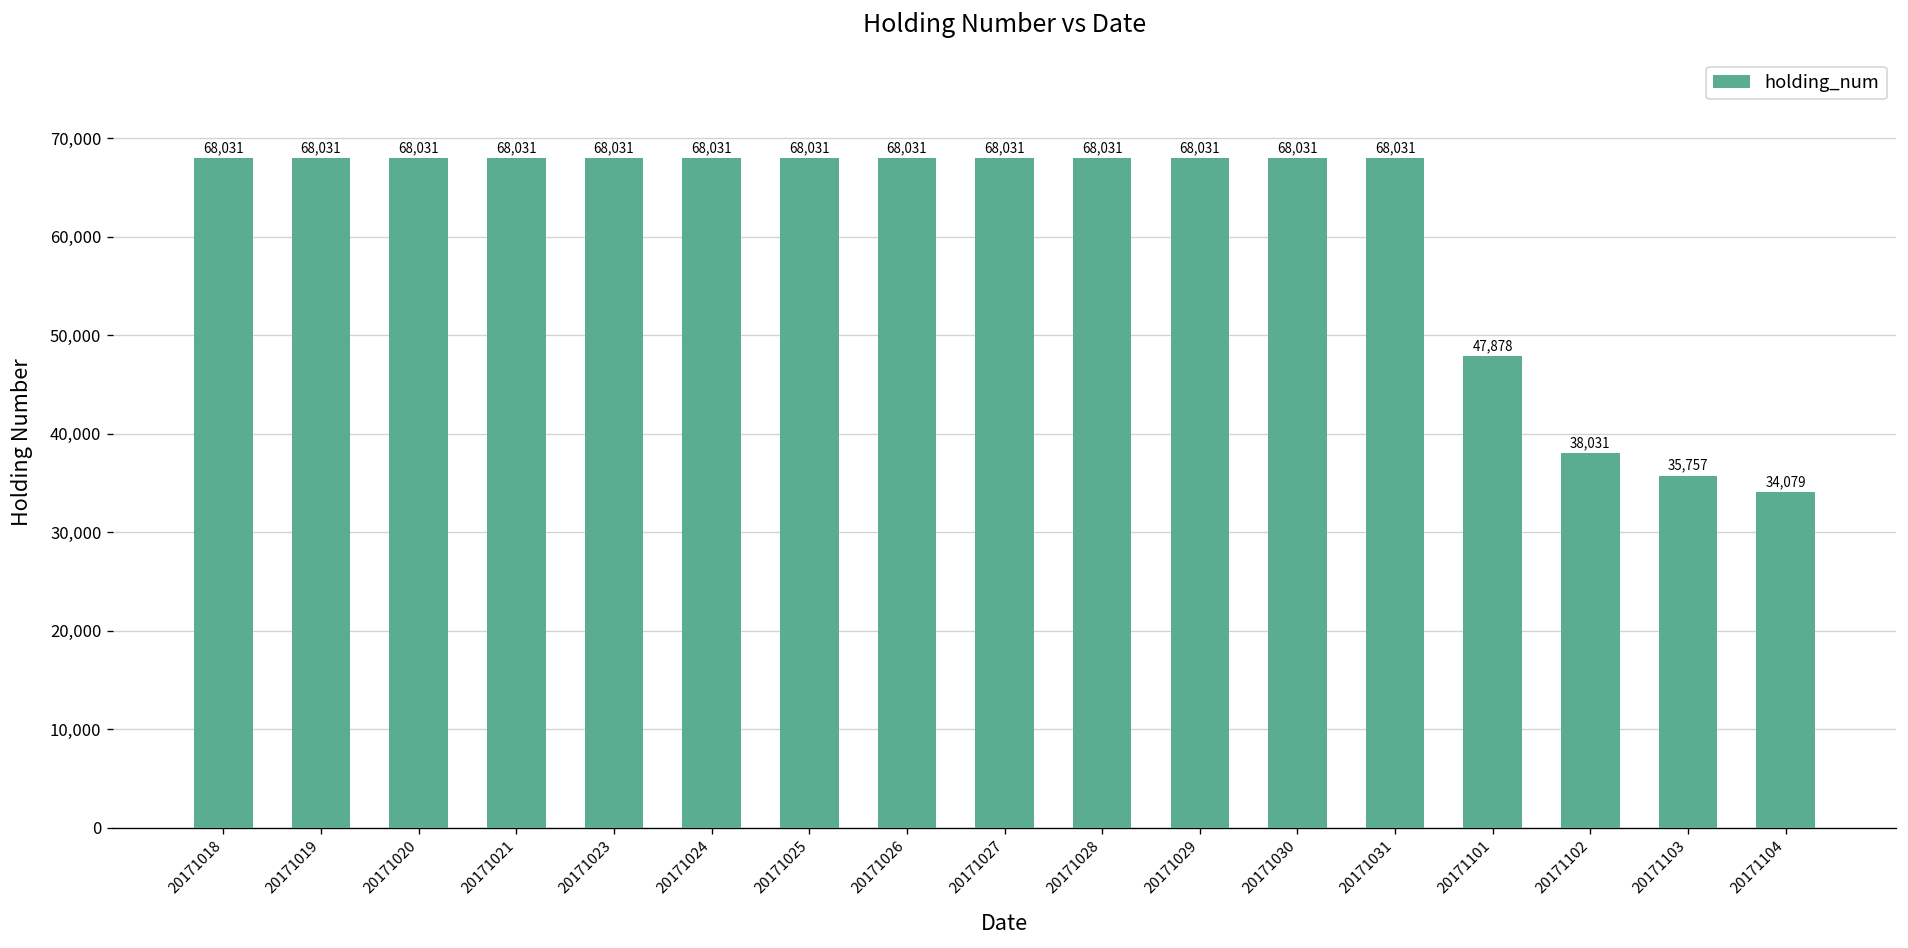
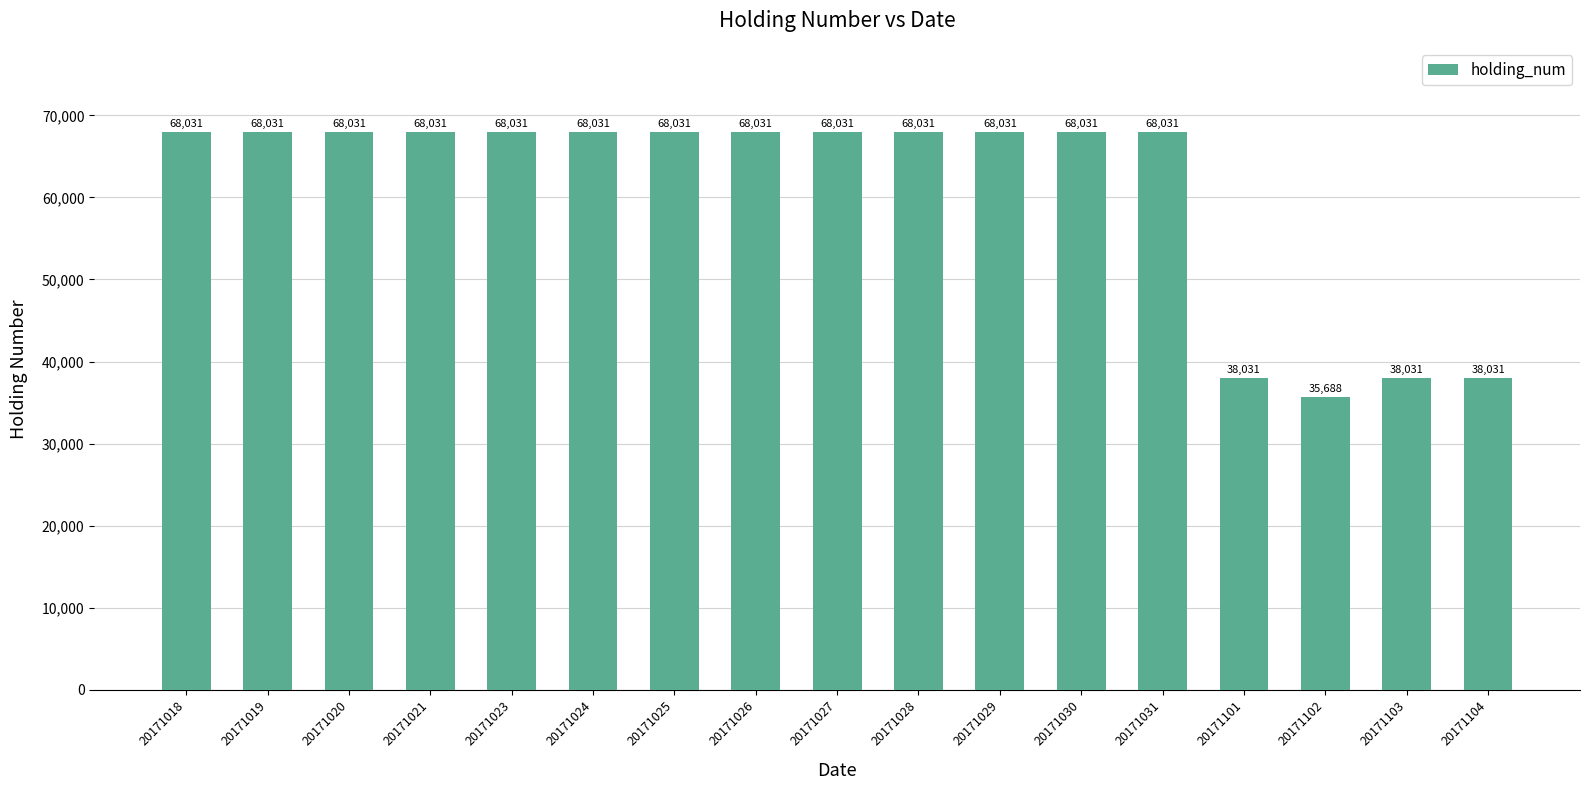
20171101: 47,878 -> 38,031
20171102: 38,031 -> 35,688
20171103: 35,757 -> 38,031
20171104: 34,079 -> 38,031
